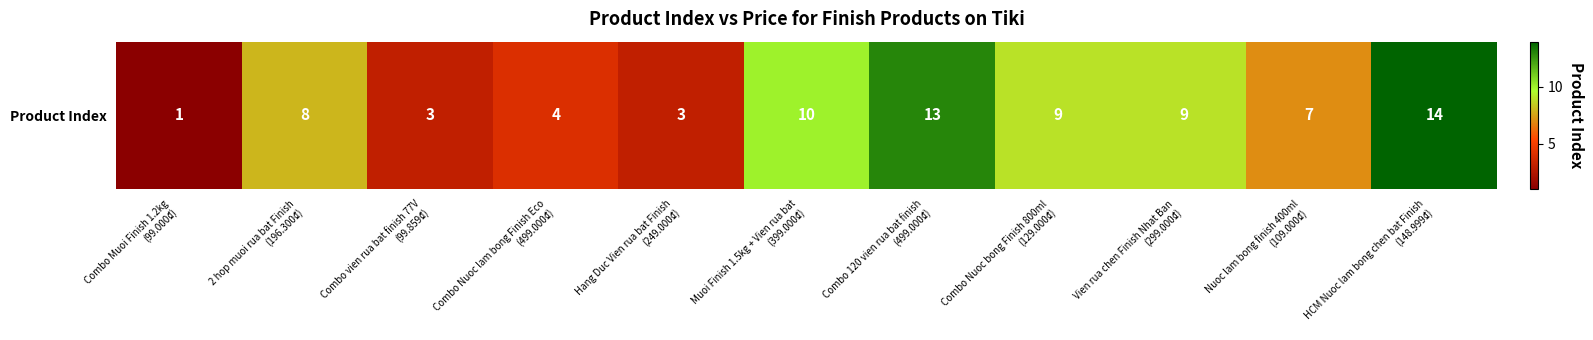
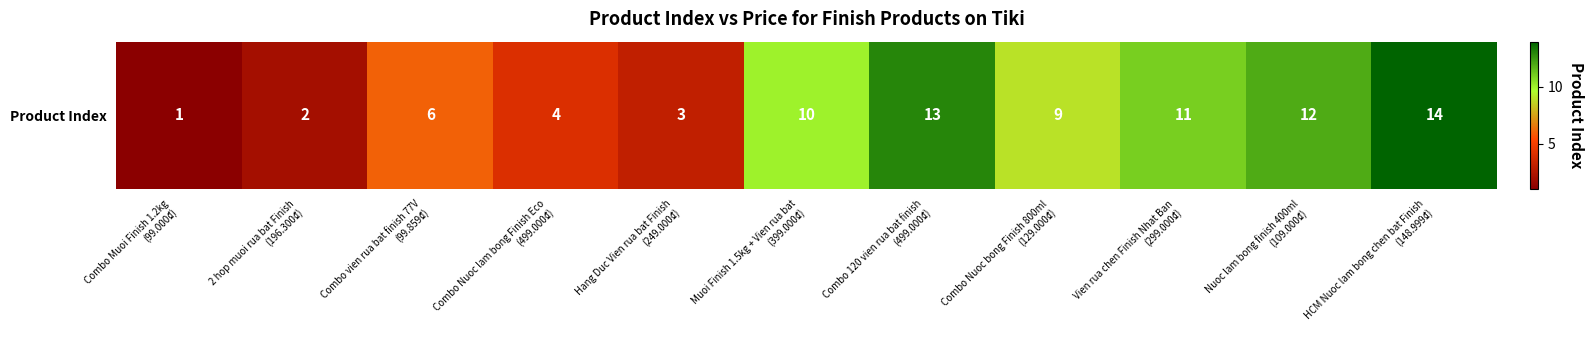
Product Index, 2 hop muoi rua bat Finish (196.300₫): 8 -> 2
Product Index, Combo vien rua bat finish 77V (99.859₫): 3 -> 6
Product Index, Vien rua chen Finish Nhat Ban (299.000₫): 9 -> 11
Product Index, Nuoc lam bong finish 400ml (109.000₫): 7 -> 12
